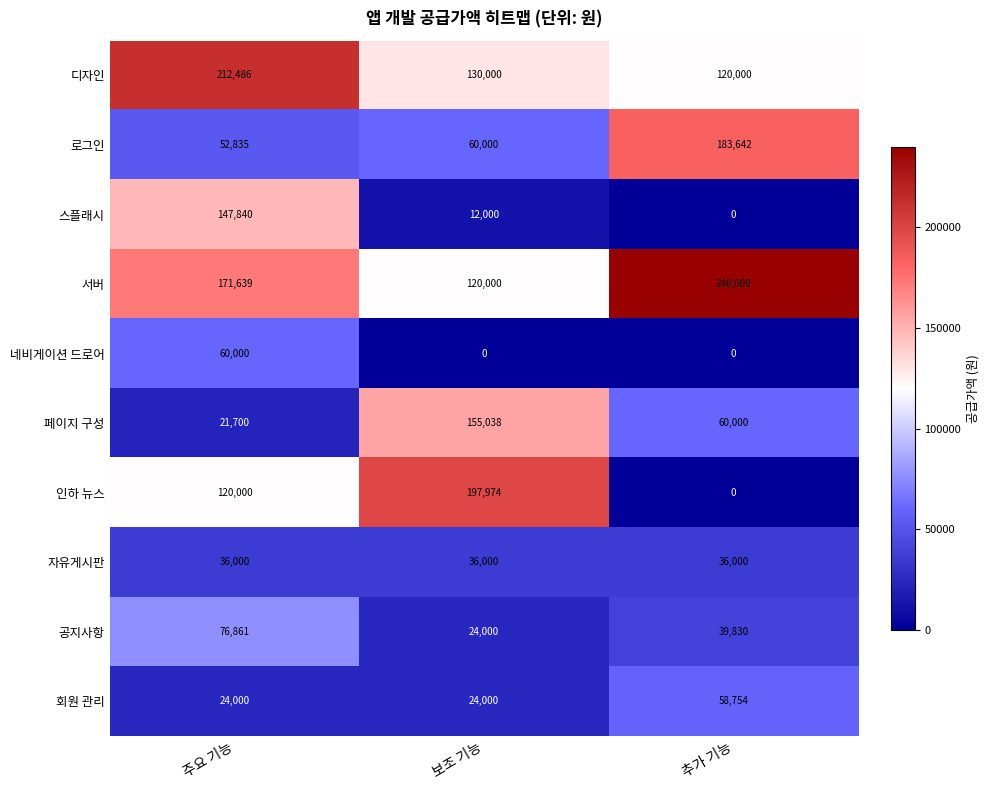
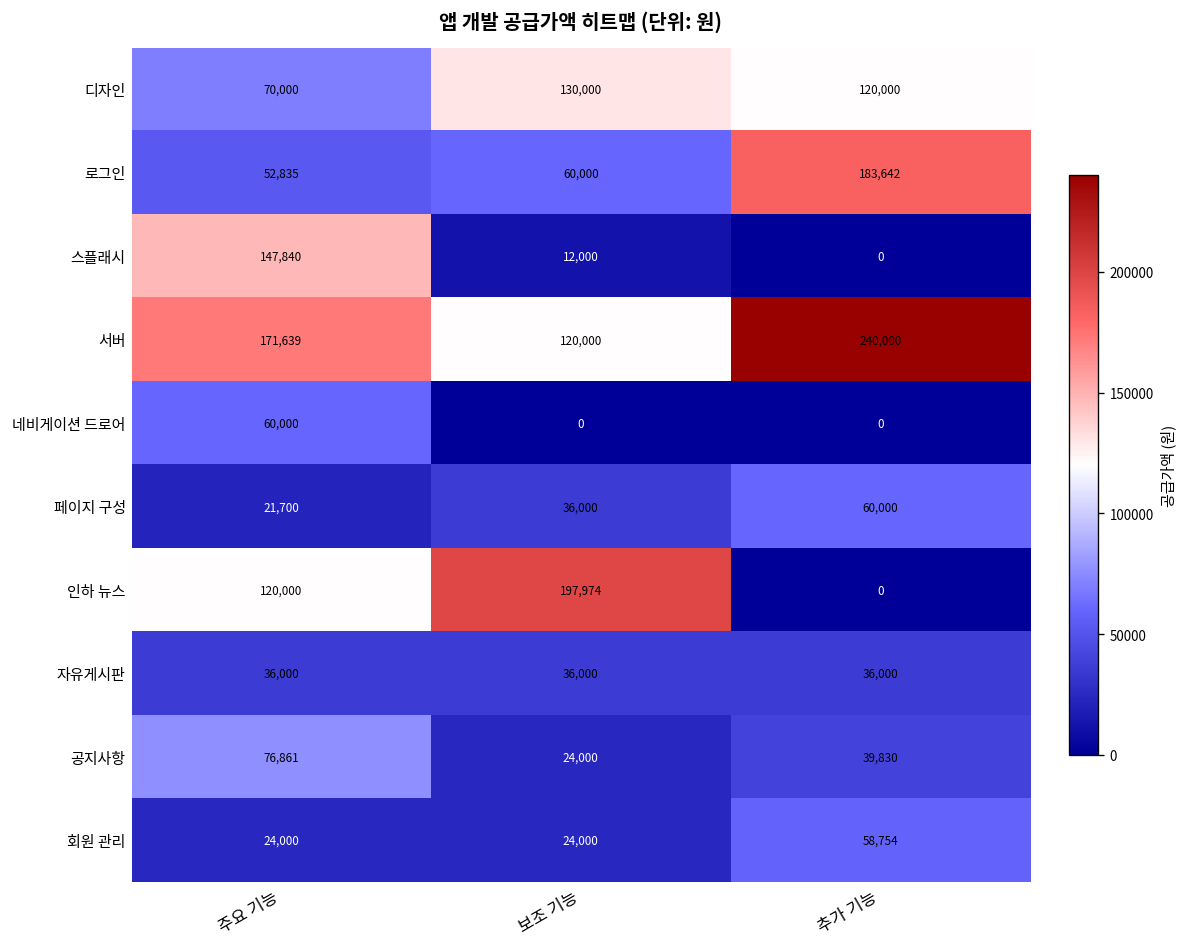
디자인, 주요 기능: 212,486 -> 70,000
페이지 구성, 보조 기능: 155,038 -> 36,000
